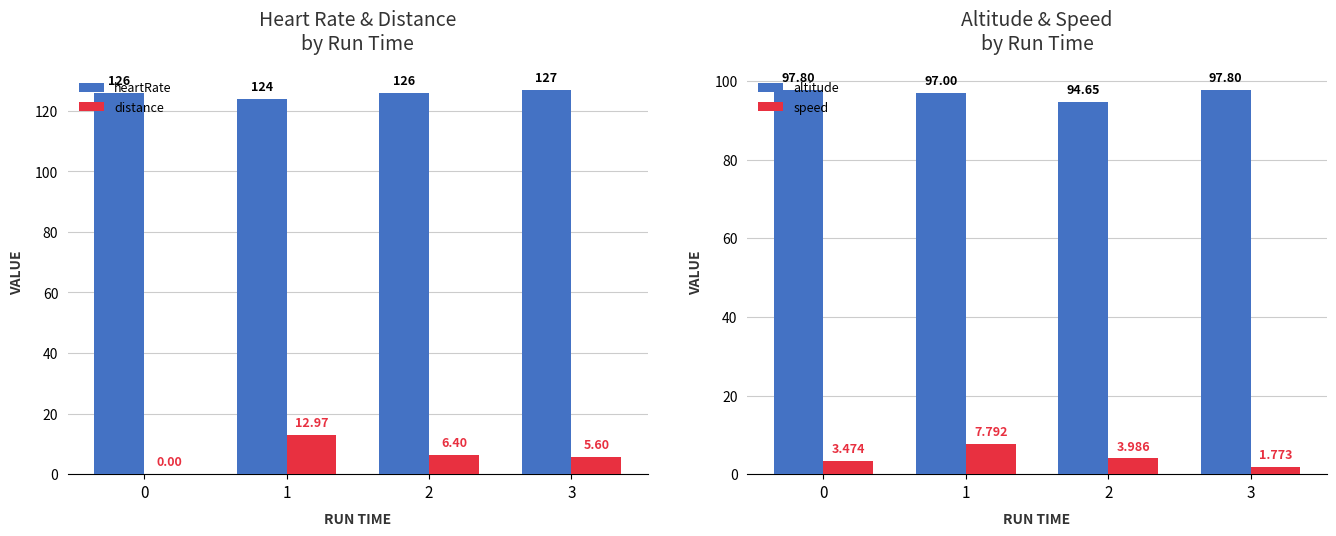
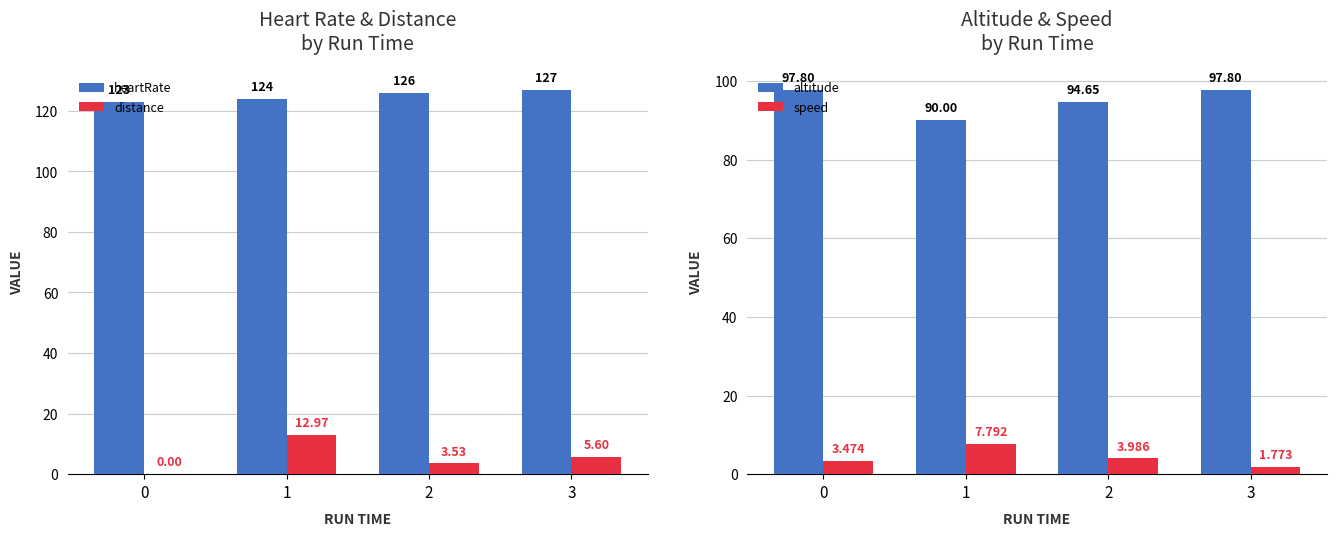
Heart Rate & Distance by Run Time, heartRate, 0: 126 -> 123
Heart Rate & Distance by Run Time, distance, 2: 6.40 -> 3.53
Altitude & Speed by Run Time, altitude, 1: 97.00 -> 90.00
